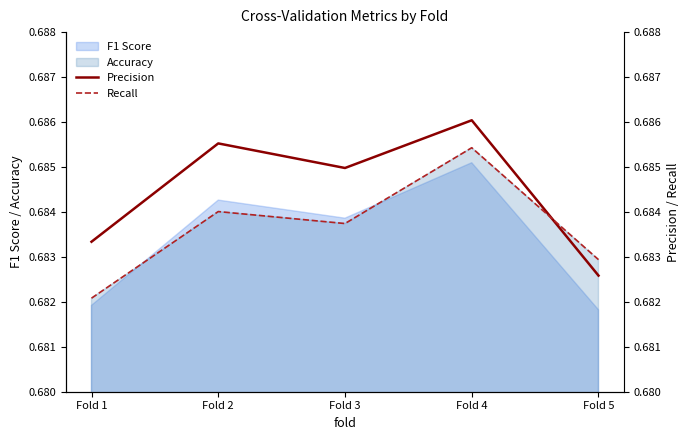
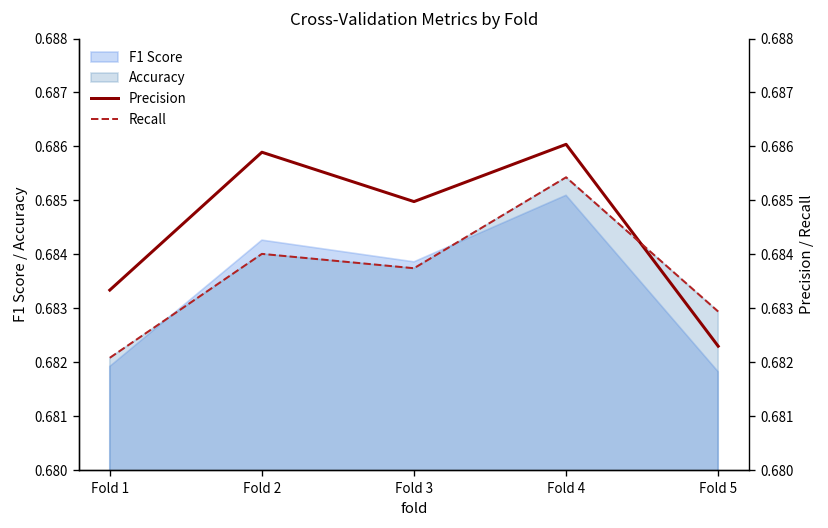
Precision, Fold 2: 0.6855 -> 0.6859
Precision, Fold 5: 0.6826 -> 0.6823
